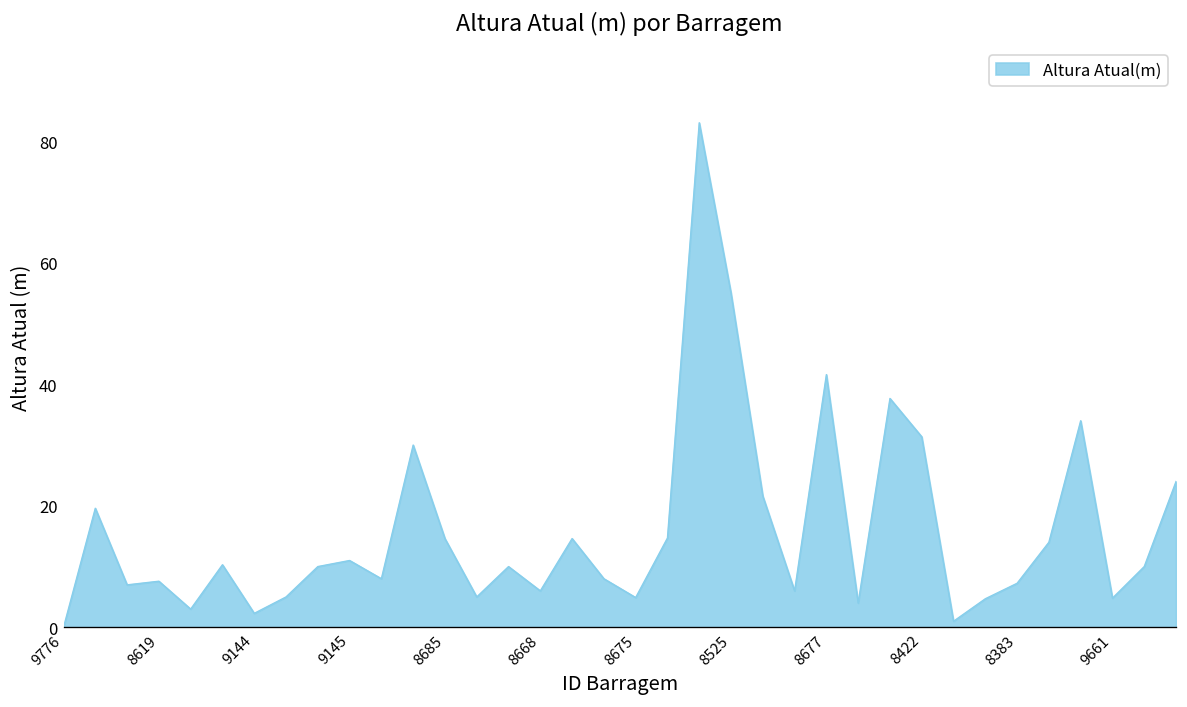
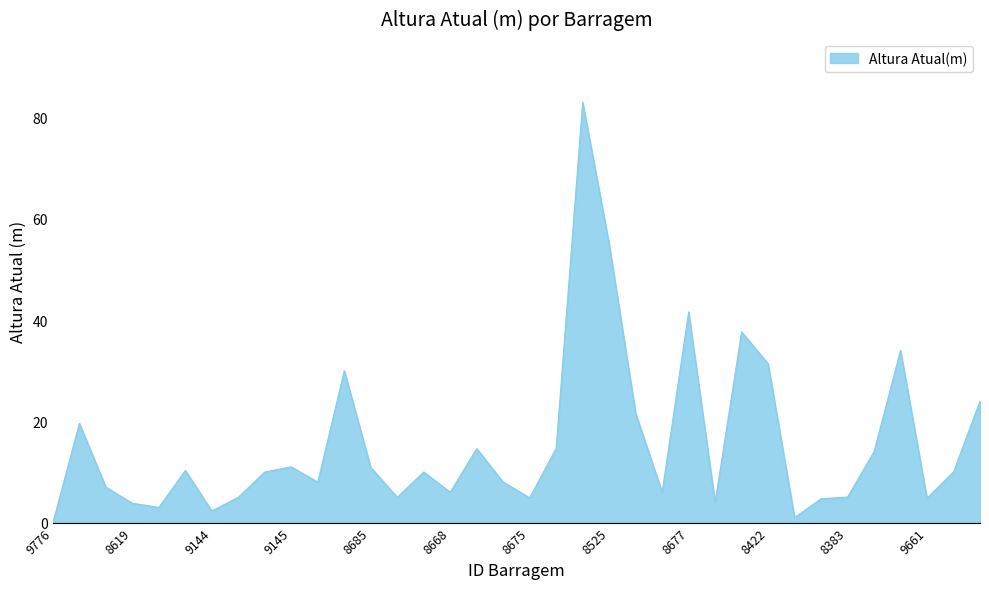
8619: 8 -> 4
8685: 15 -> 11
8383: 7 -> 5
